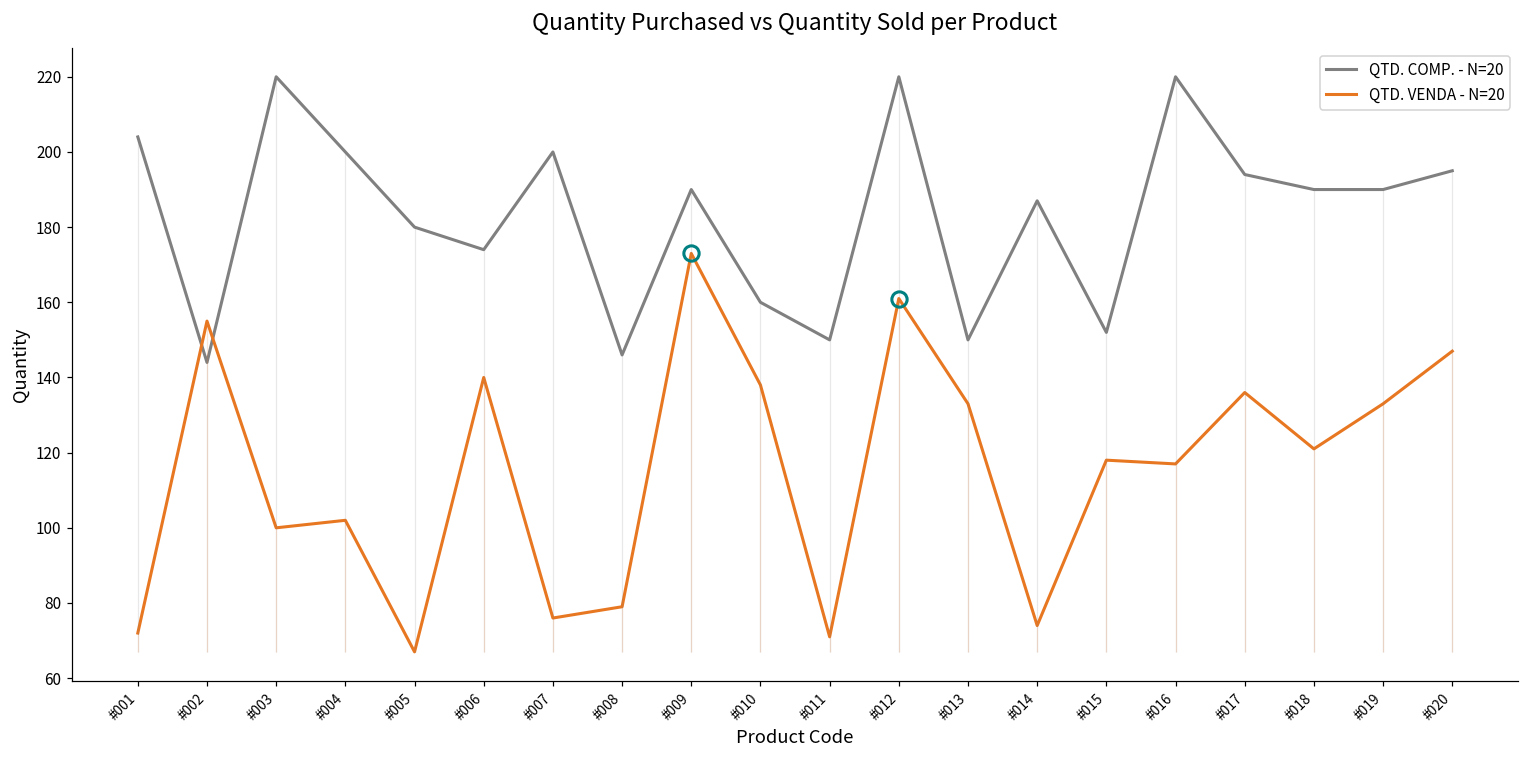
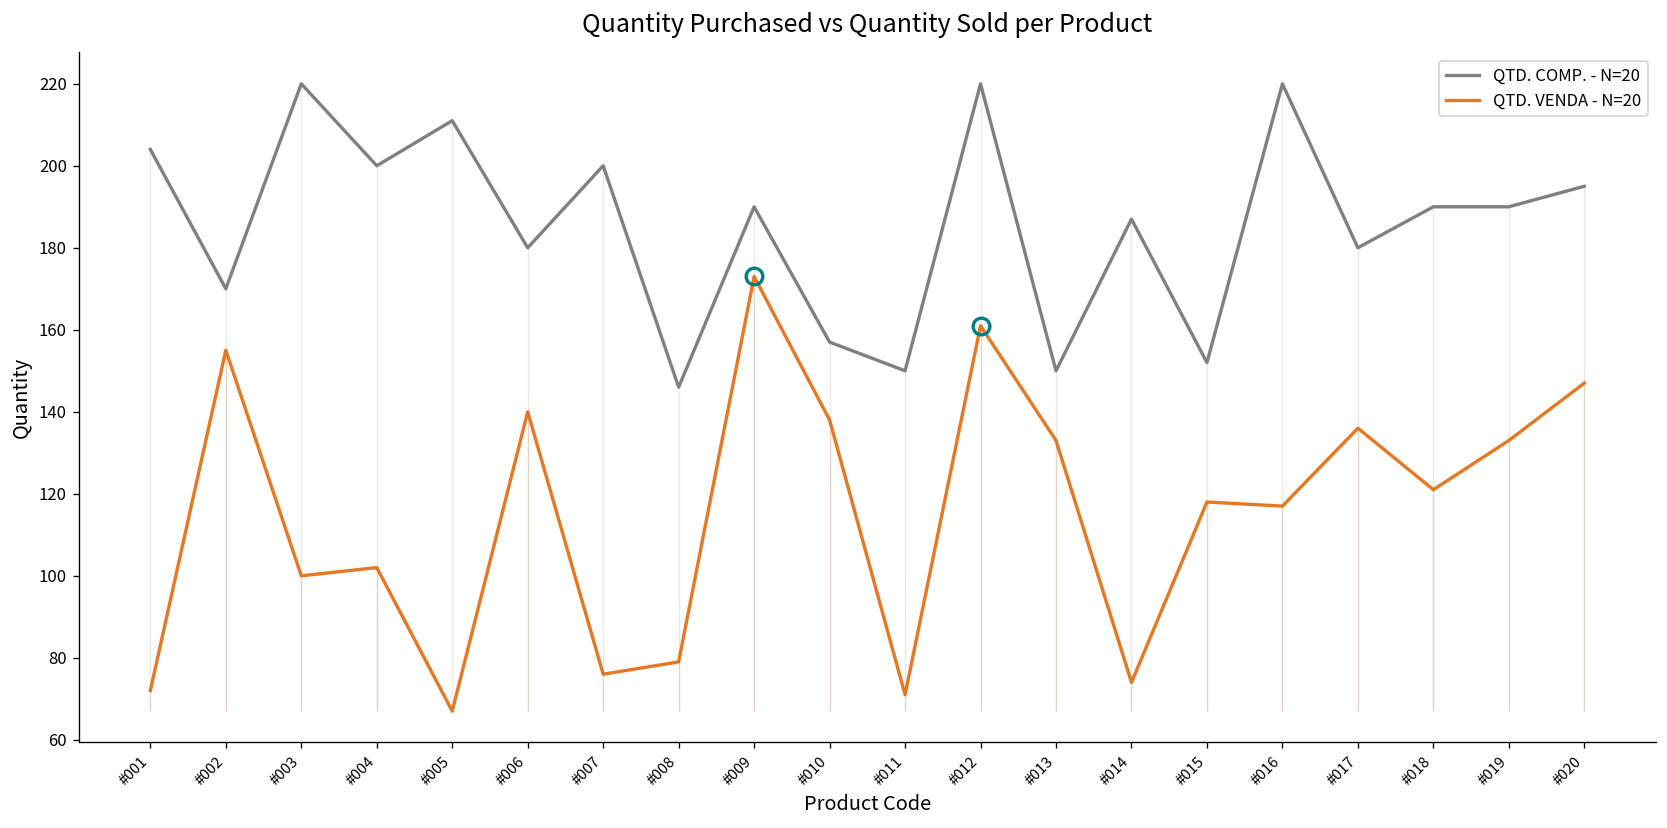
QTD. COMP. - N=20, #002: 144 -> 170
QTD. COMP. - N=20, #005: 180 -> 211
QTD. COMP. - N=20, #006: 174 -> 180
QTD. COMP. - N=20, #010: 160 -> 157
QTD. COMP. - N=20, #017: 194 -> 180
